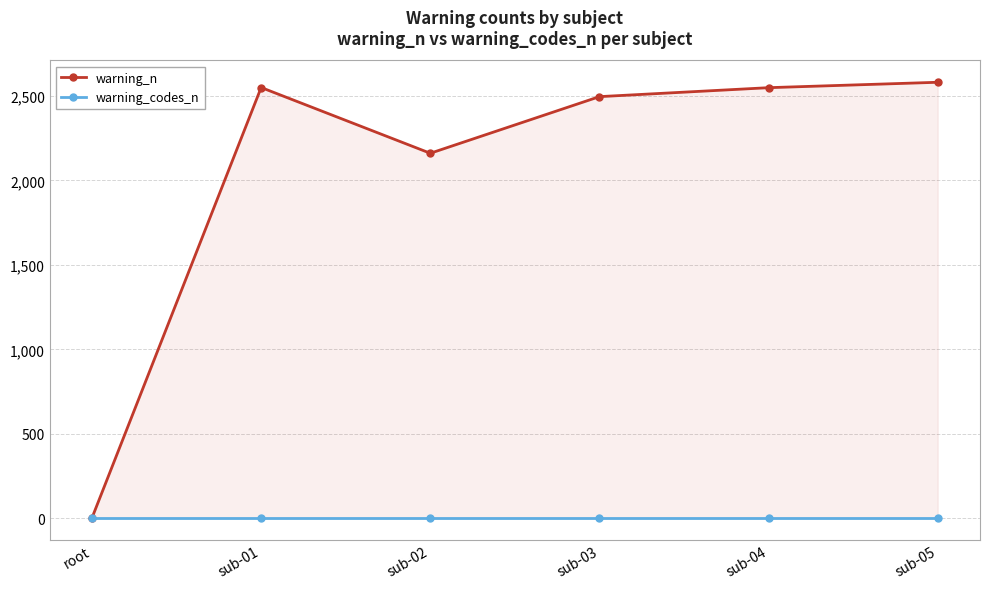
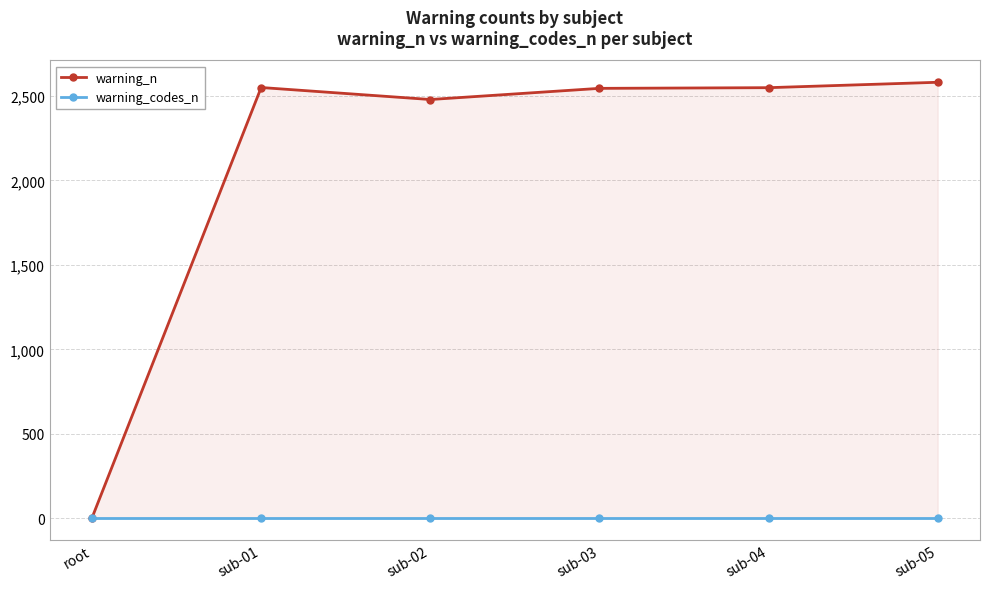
warning_n, sub-02: 2,160 -> 2,480
warning_n, sub-03: 2,500 -> 2,540
